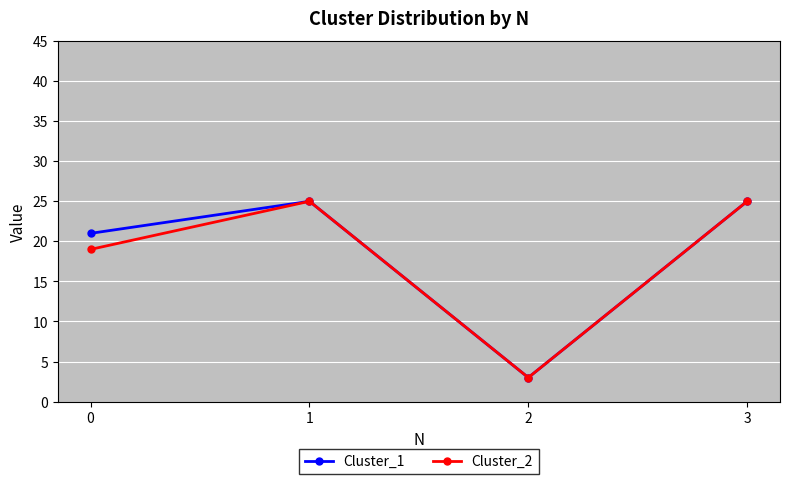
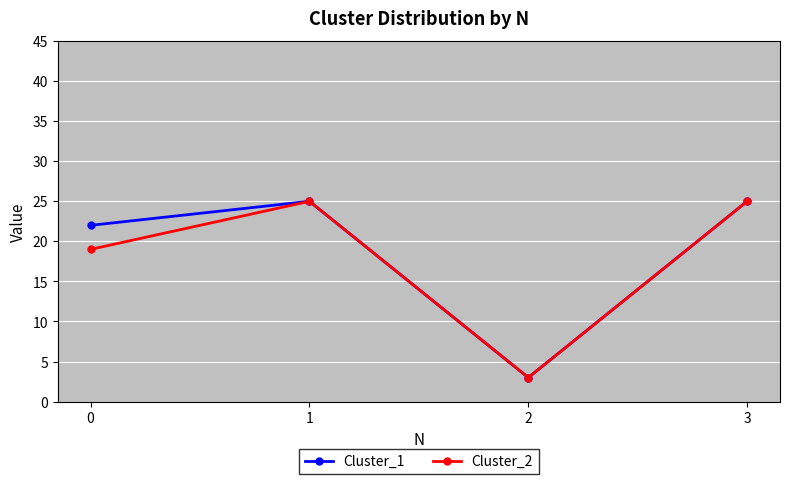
Cluster_1, 0: 21 -> 22
